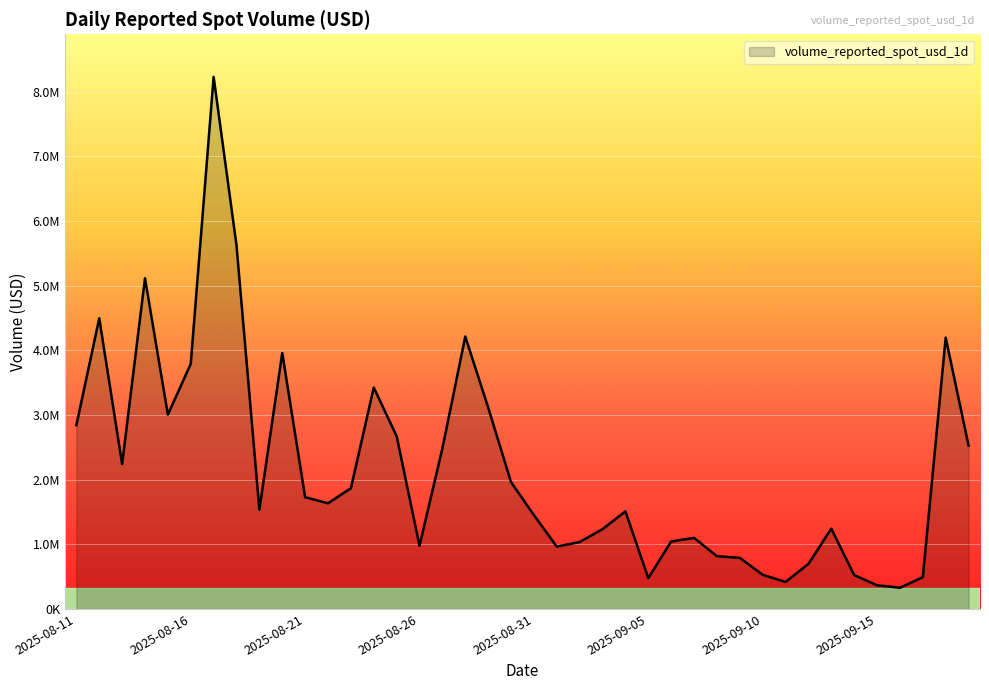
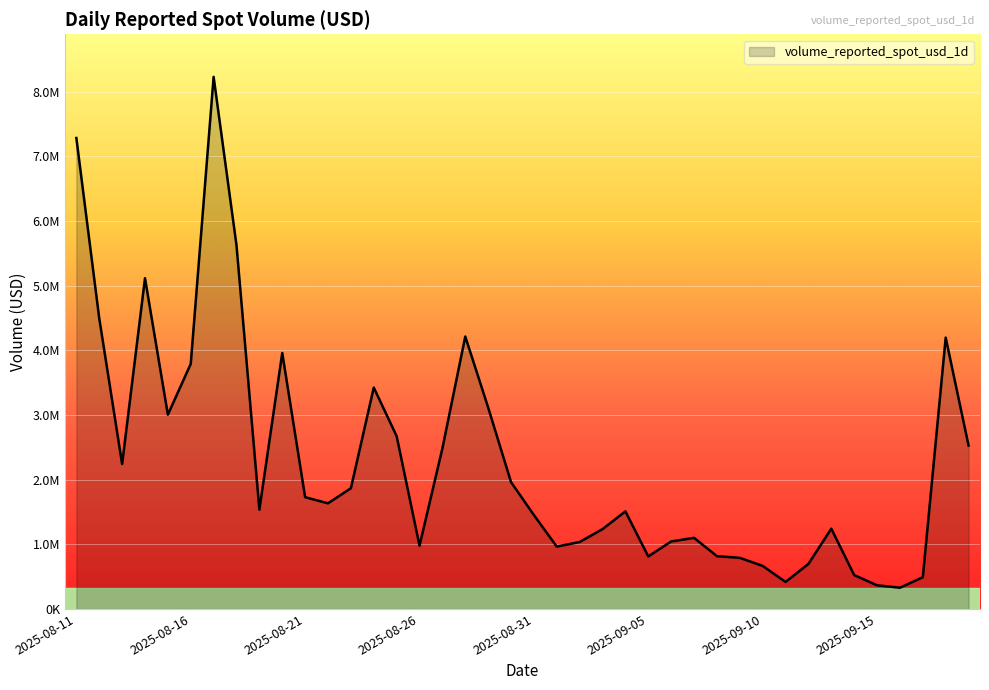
2025-08-11: 2800000 -> 7300000
2025-09-05: 500000 -> 800000
2025-09-10: 500000 -> 700000
